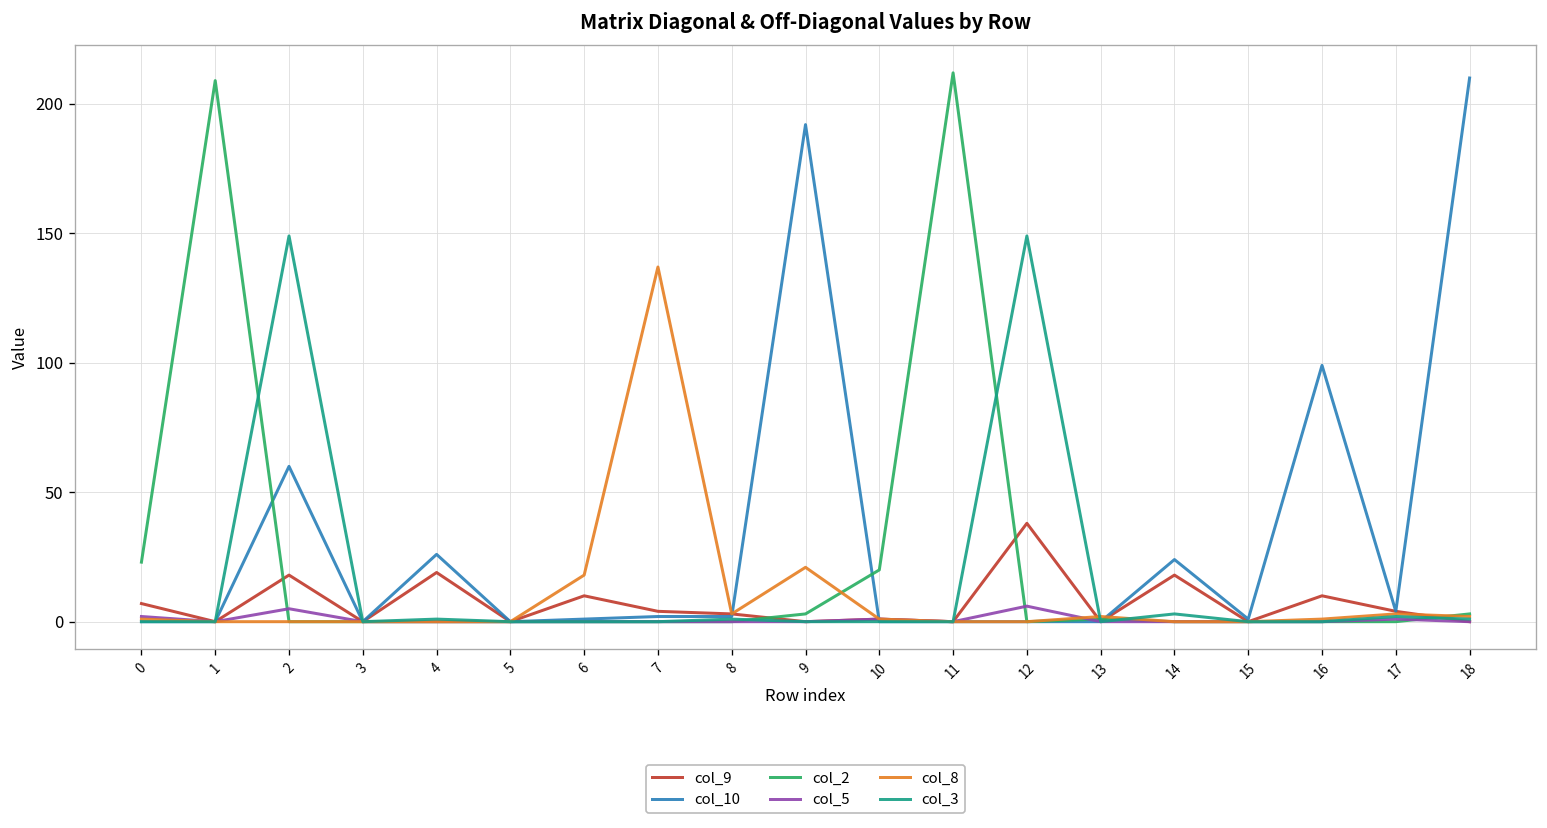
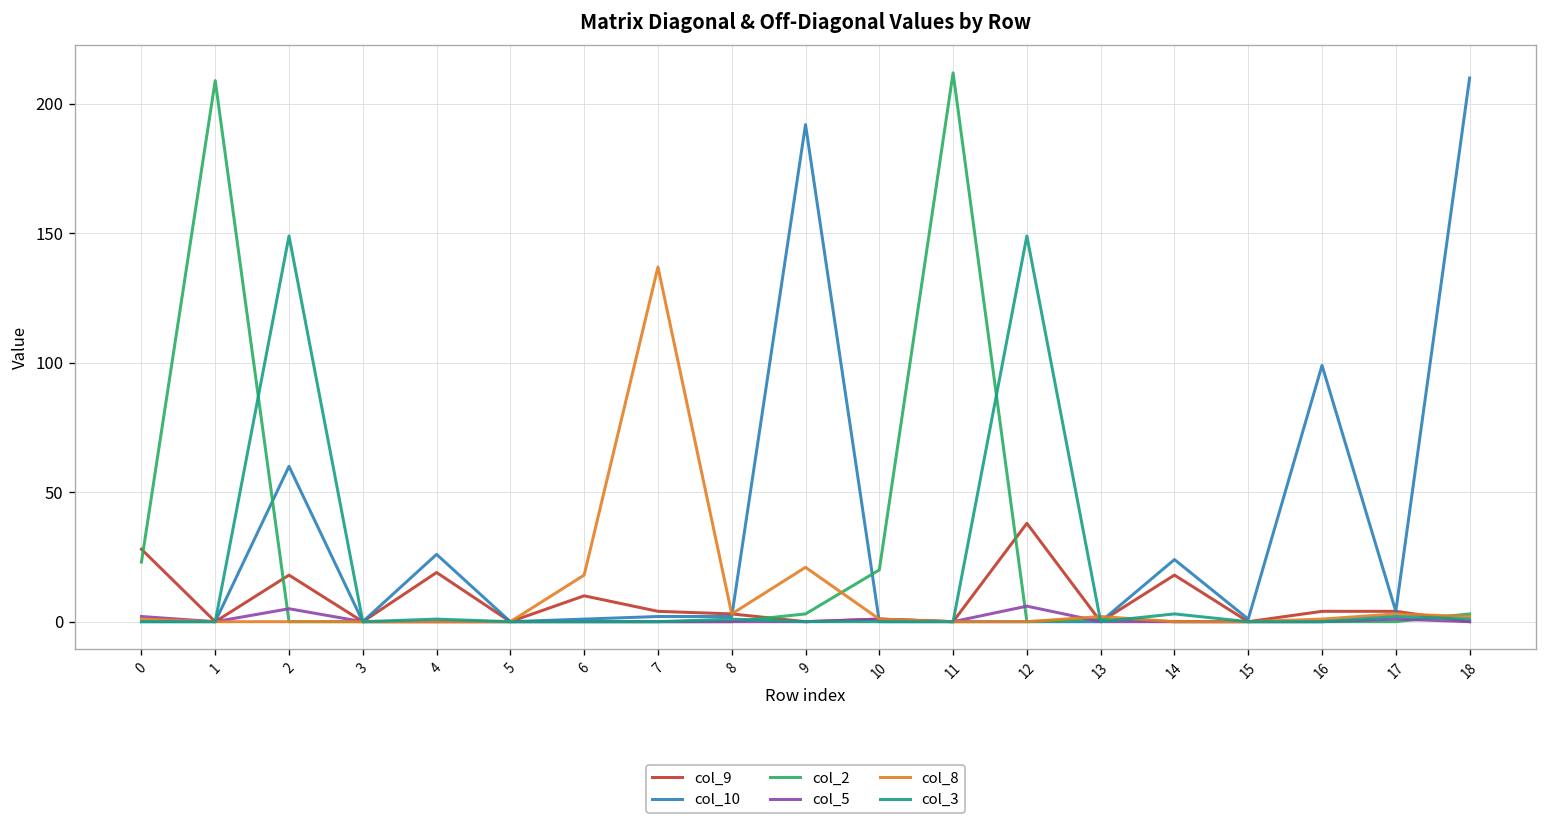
col_9, 0: 7 -> 28
col_9, 16: 10 -> 4
